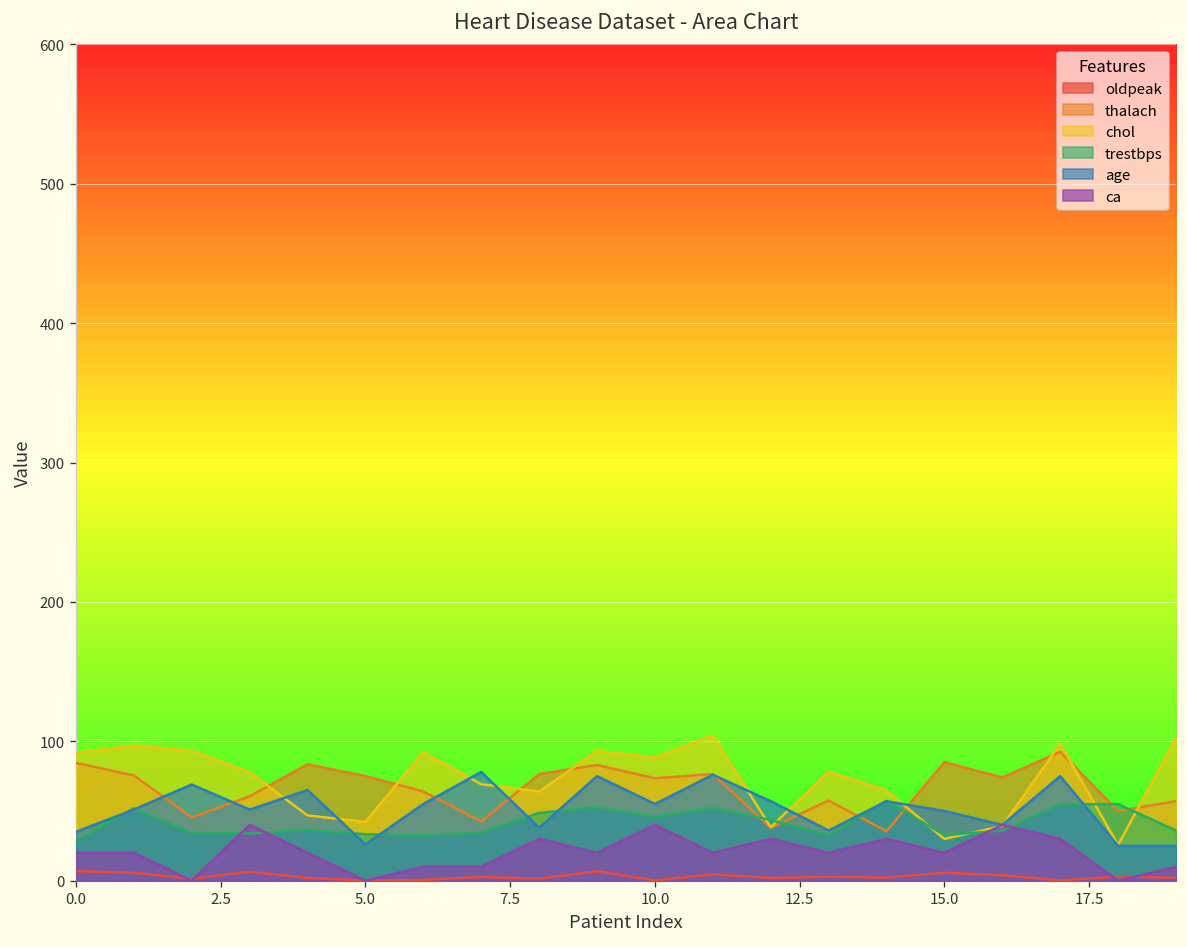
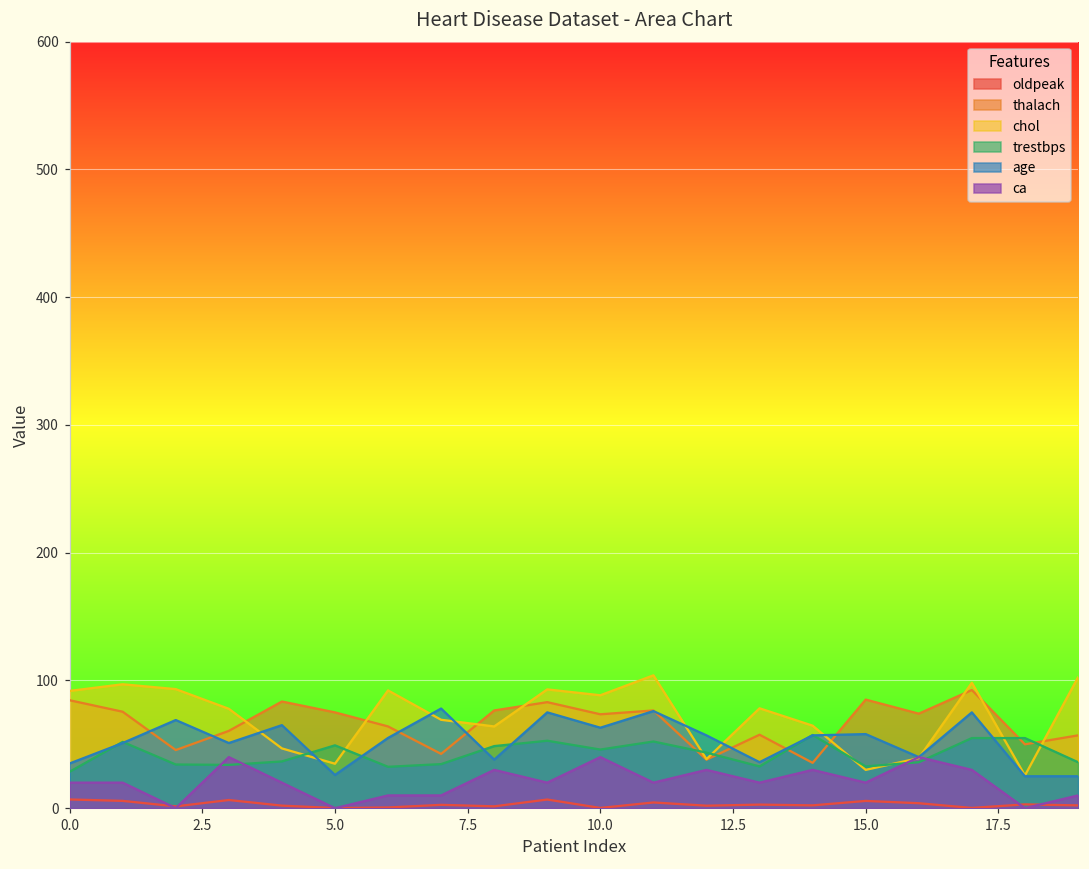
chol, 5.0: 42 -> 35
trestbps, 5.0: 33 -> 49
age, 10.0: 55 -> 63
age, 15.0: 50 -> 58
